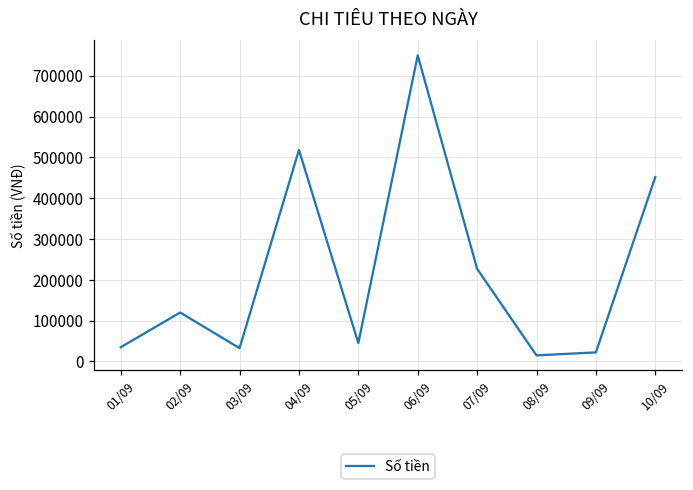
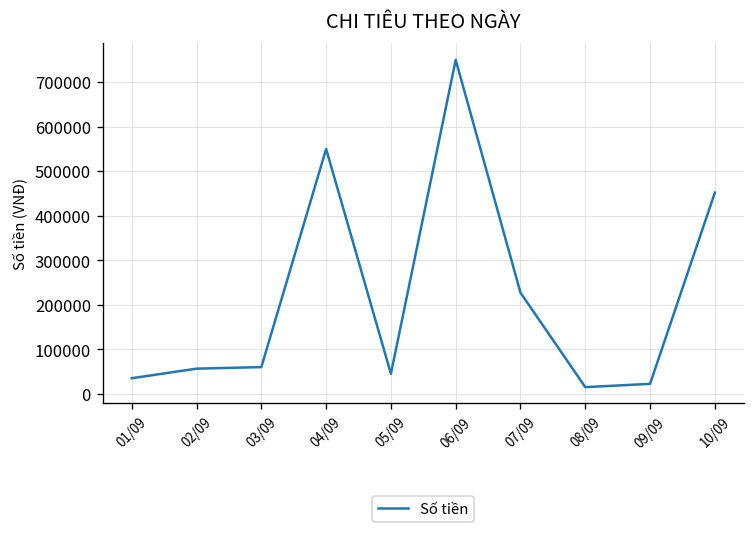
02/09: 120000 -> 60000
03/09: 30000 -> 60000
04/09: 520000 -> 550000
